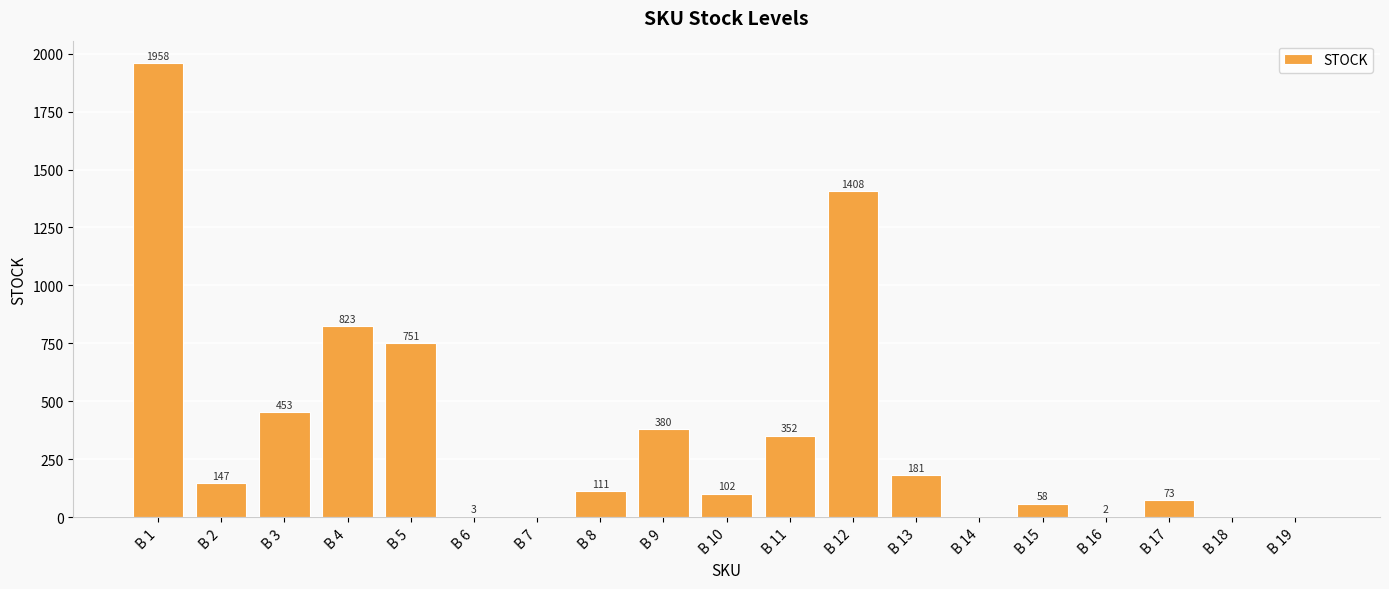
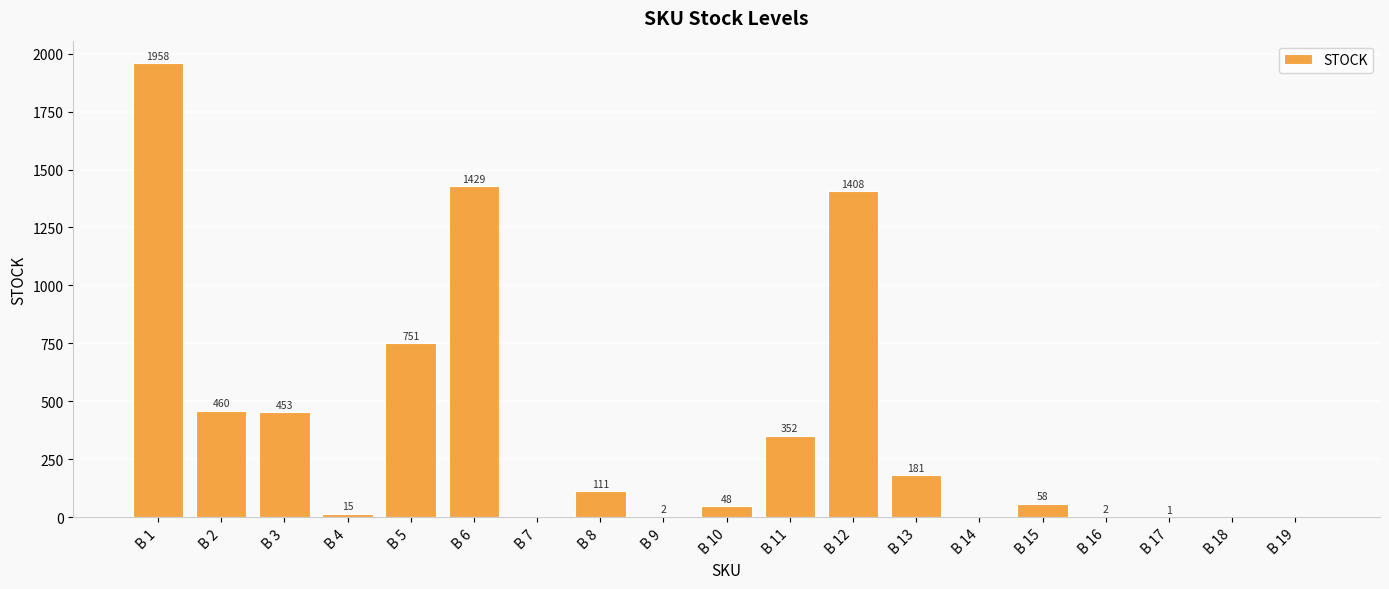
B 2: 147 -> 460
B 4: 823 -> 15
B 6: 3 -> 1429
B 9: 380 -> 2
B 10: 102 -> 48
B 17: 73 -> 1
